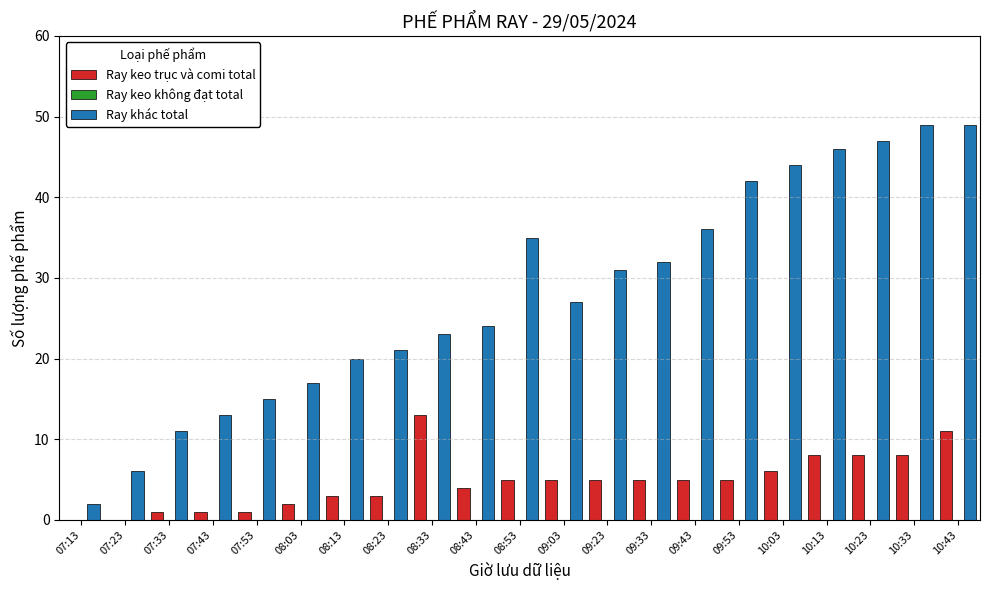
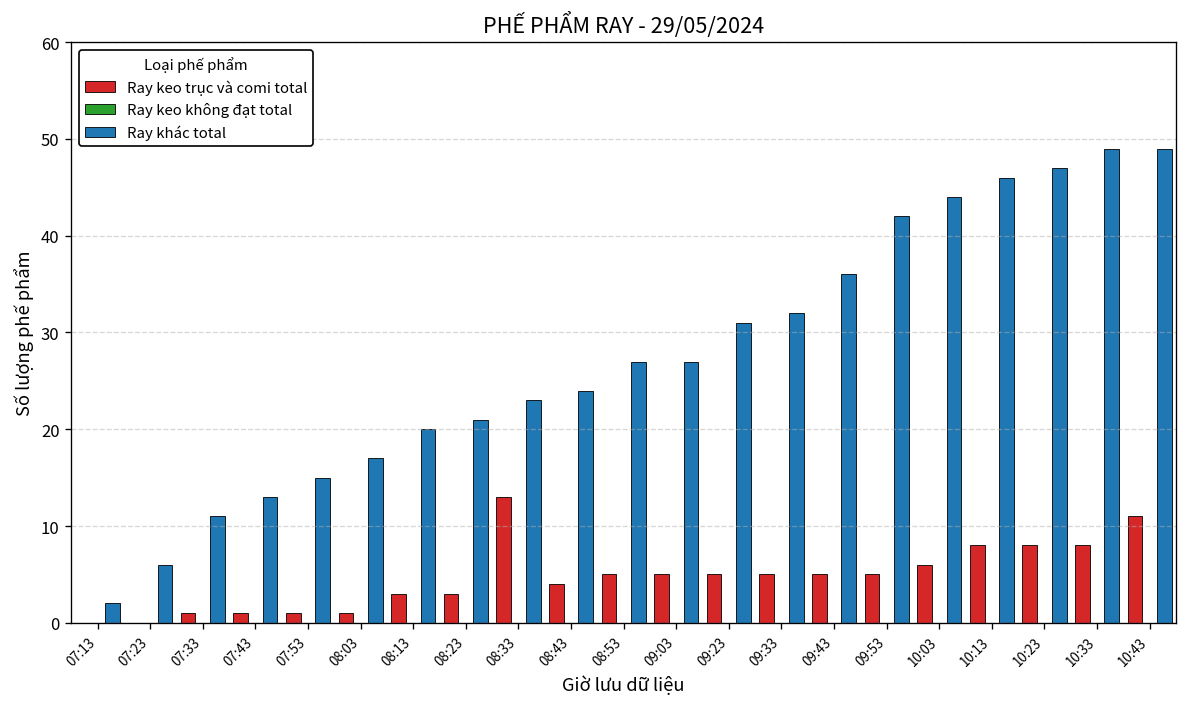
Ray keo trục và comi total, 08:03: 2 -> 1
Ray khác total, 08:53: 35 -> 27
